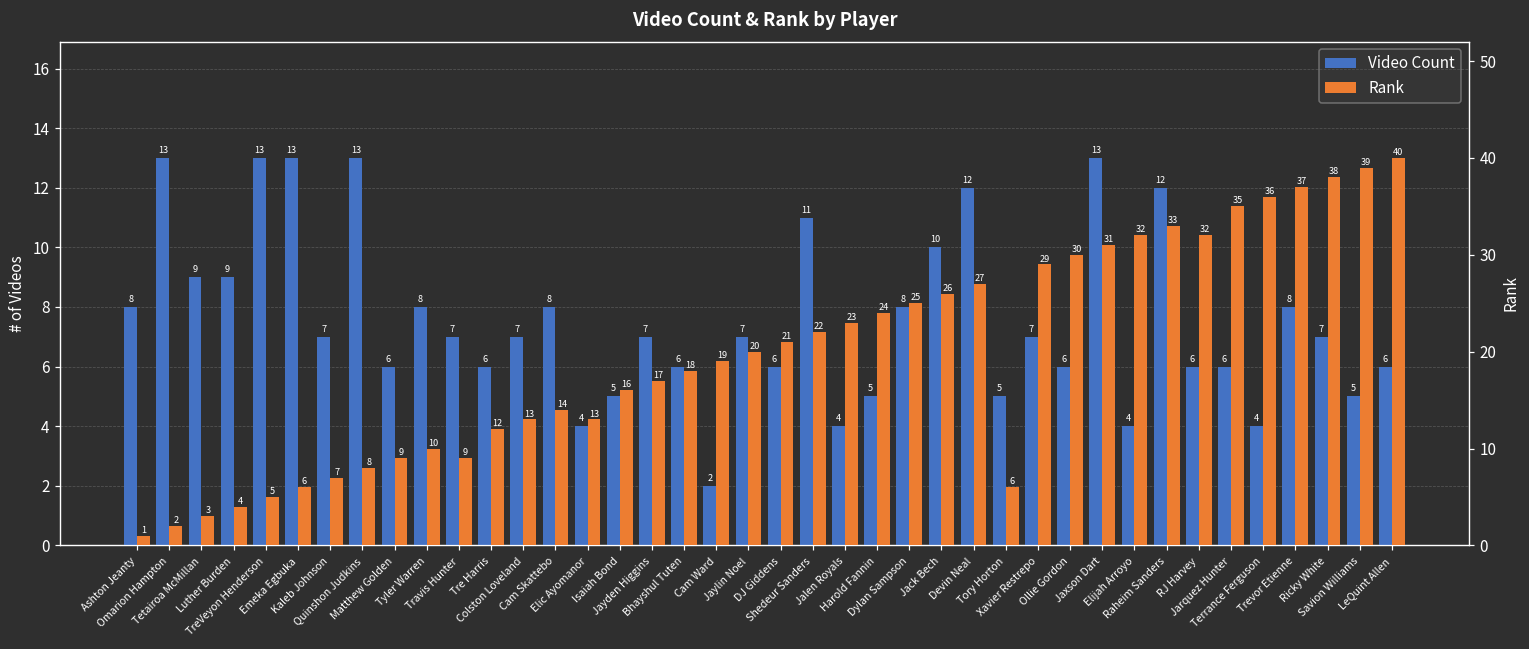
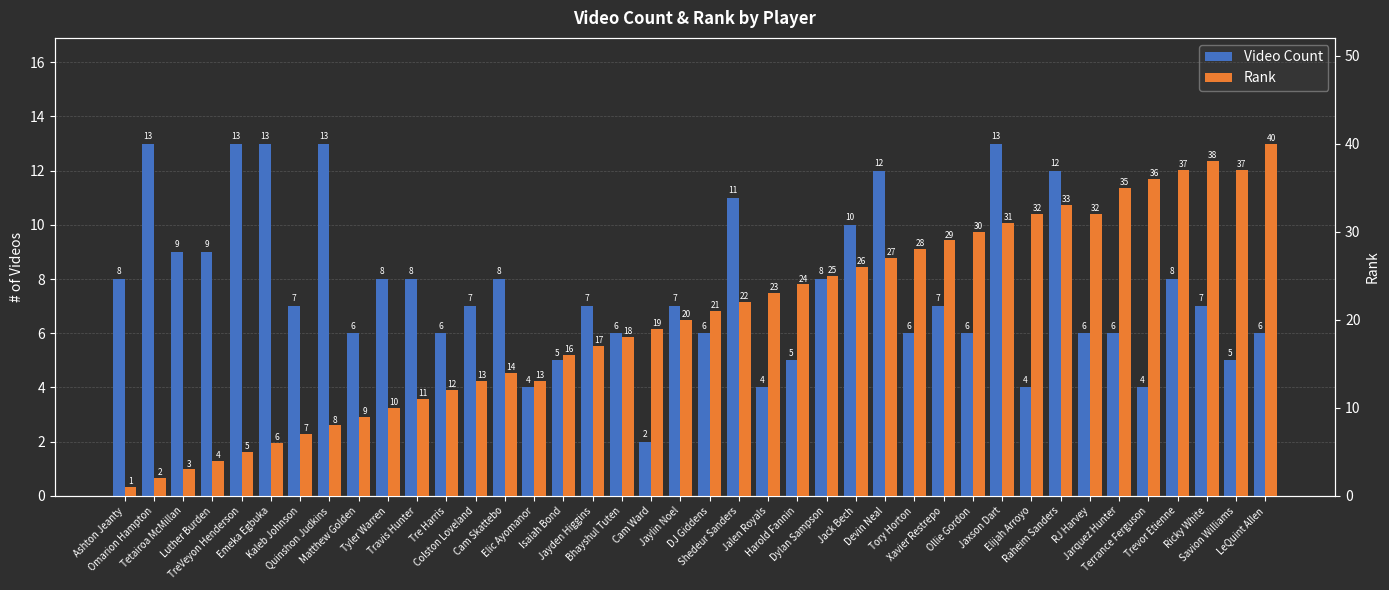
Video Count, Travis Hunter: 7 -> 8
Video Count, Tory Horton: 5 -> 6
Rank, Travis Hunter: 9 -> 11
Rank, Tory Horton: 6 -> 28
Rank, Savion Williams: 39 -> 37
